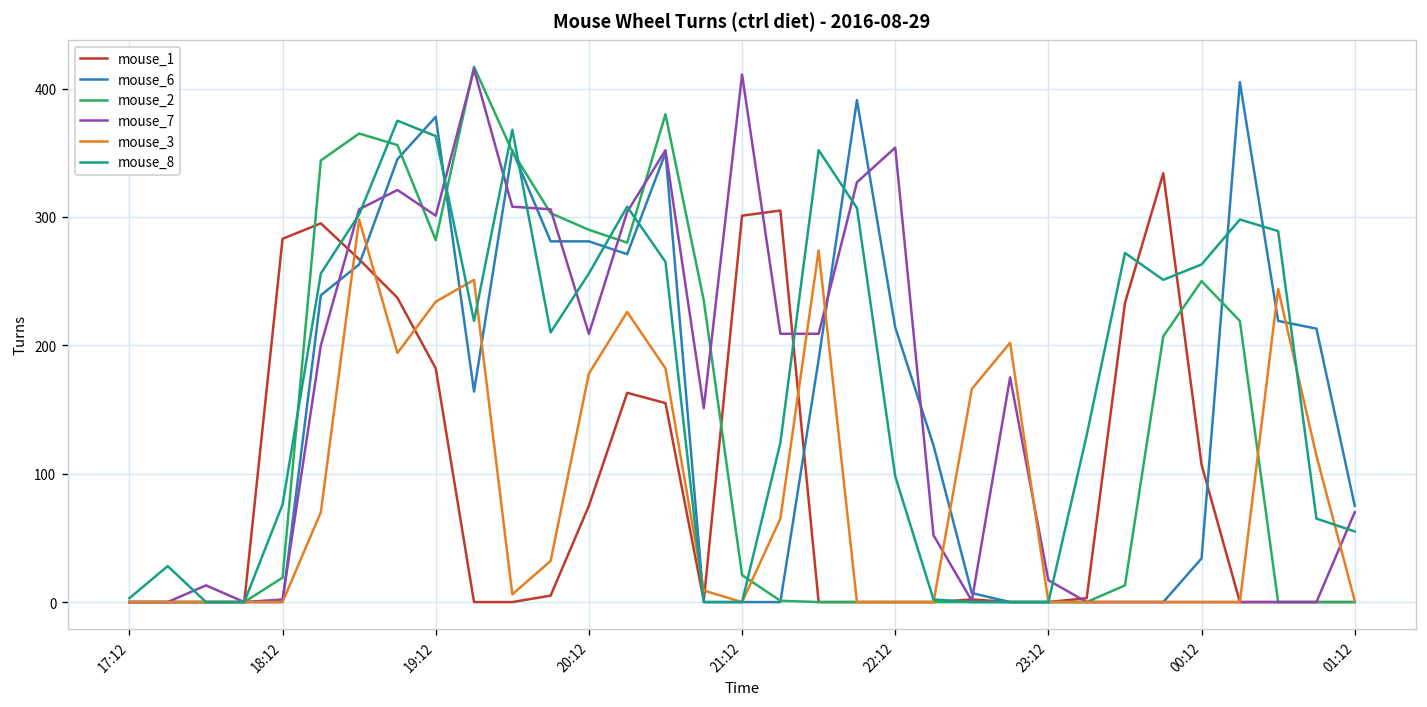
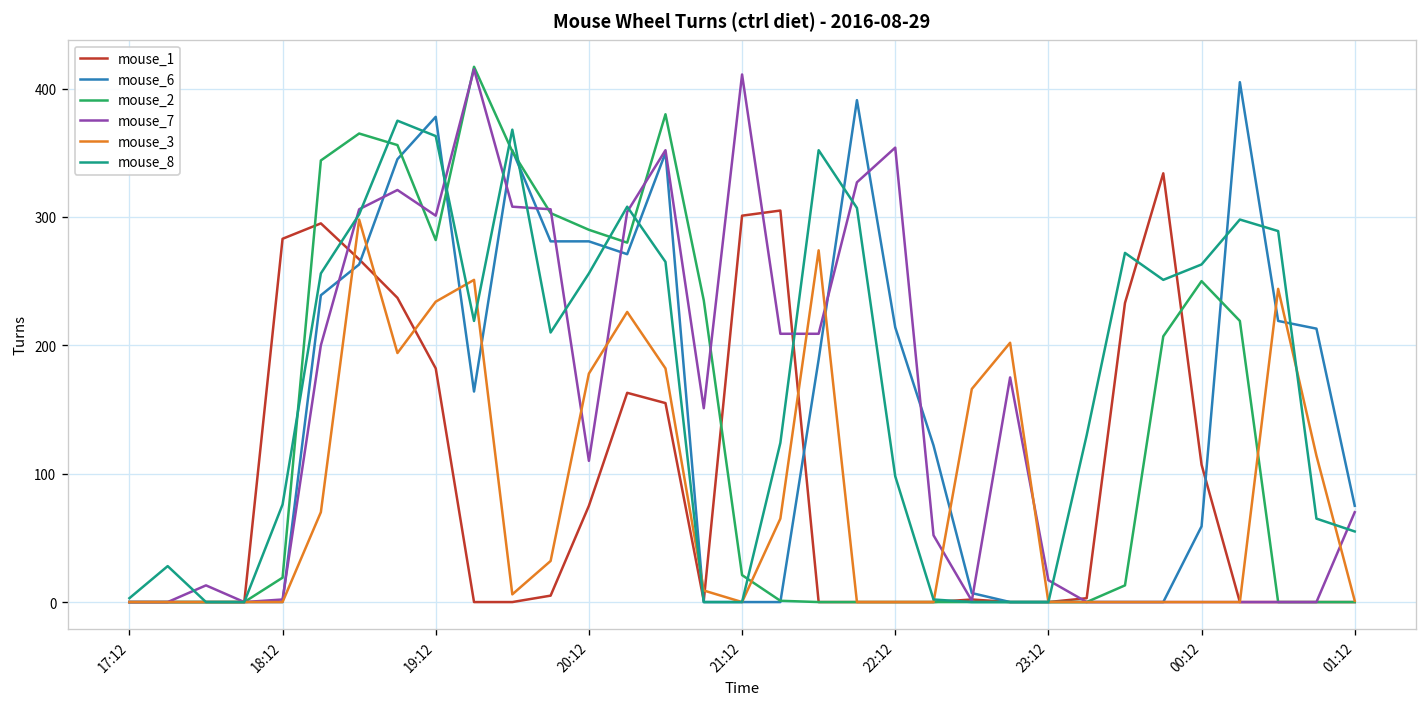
mouse_7, 20:12: 209 -> 110
mouse_6, 00:12: 34 -> 59
